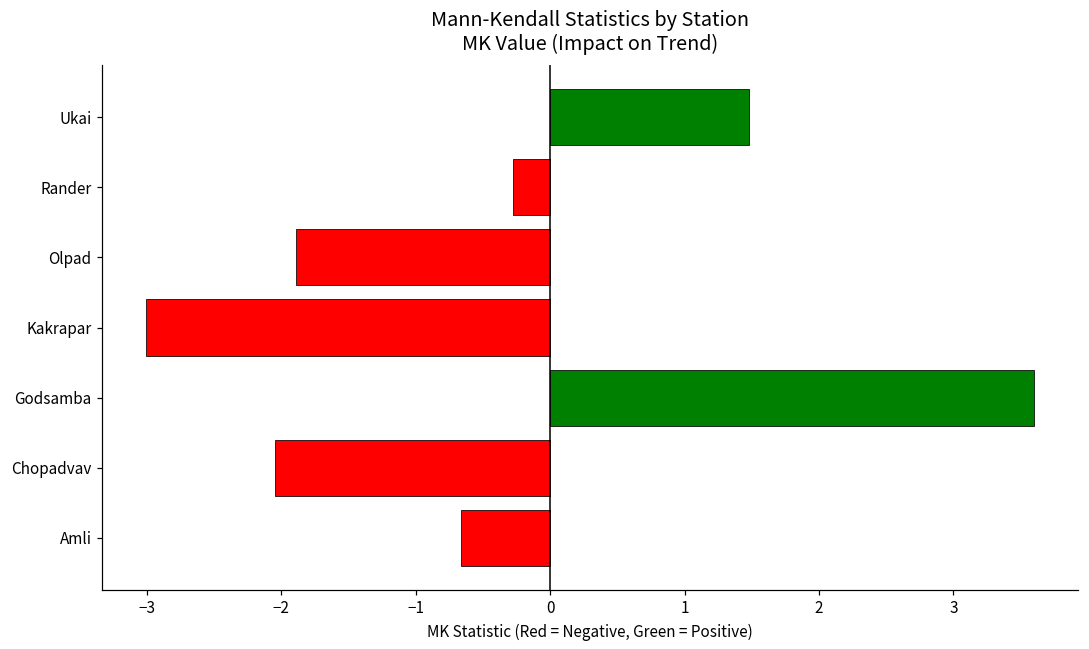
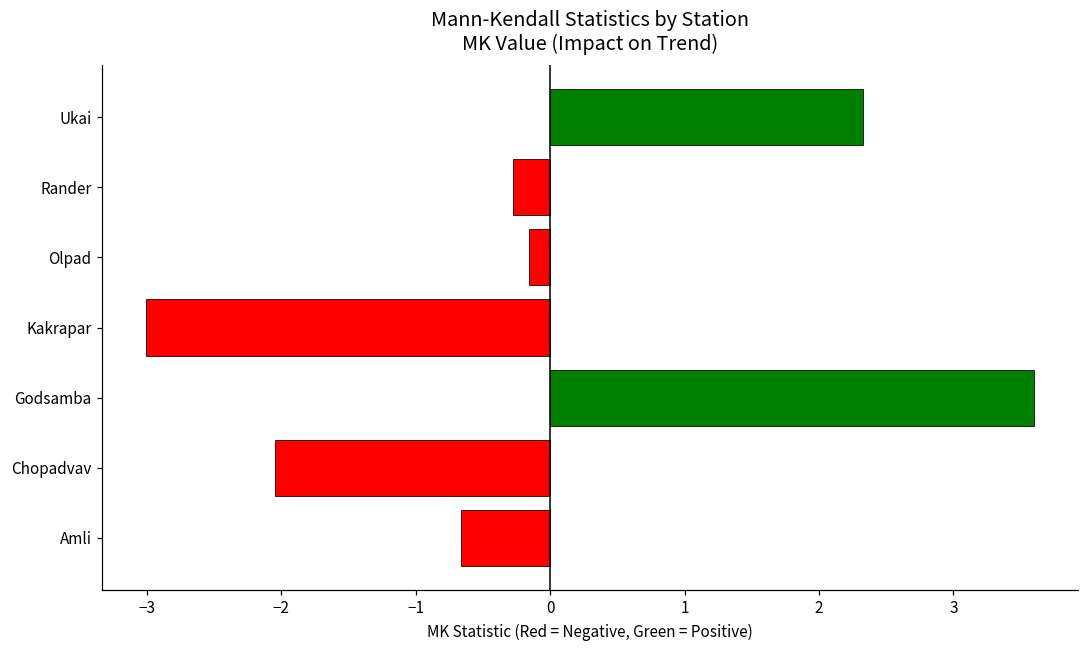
Ukai: 1.48 -> 2.33
Olpad: -1.89 -> -0.16
